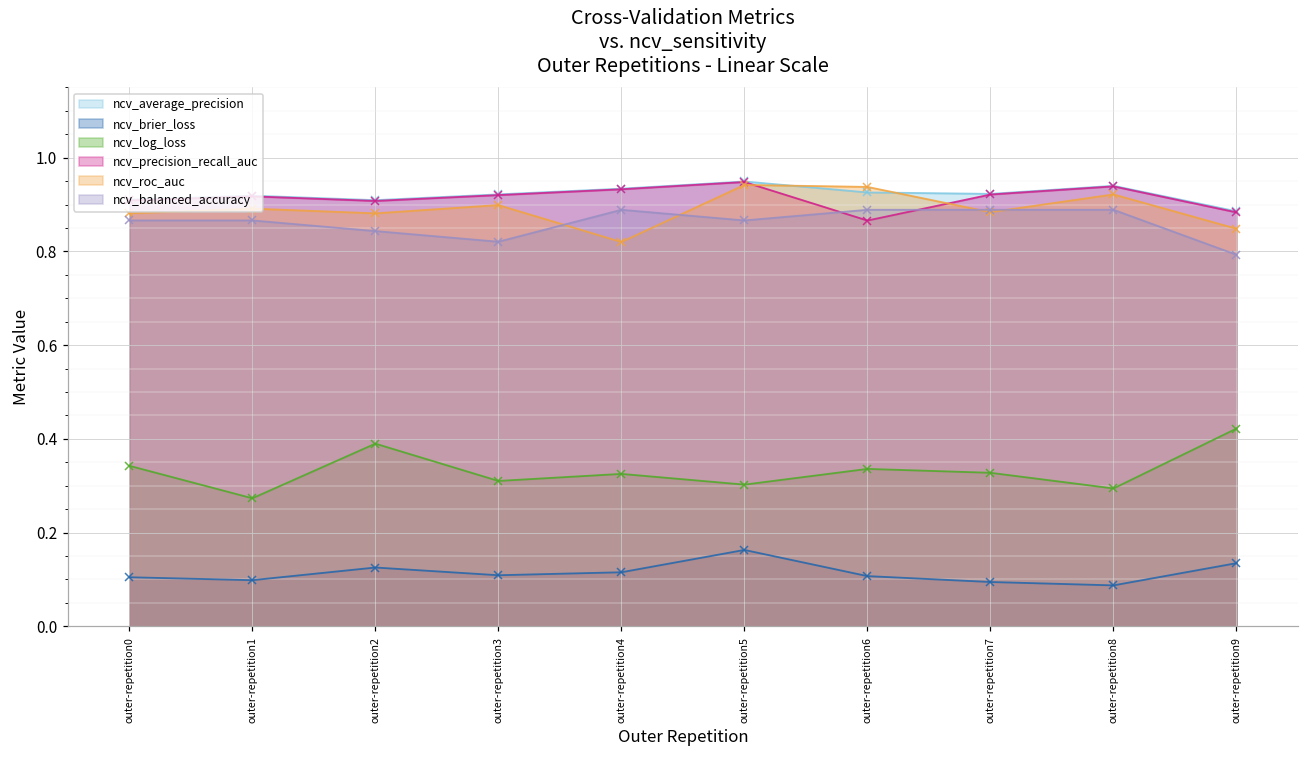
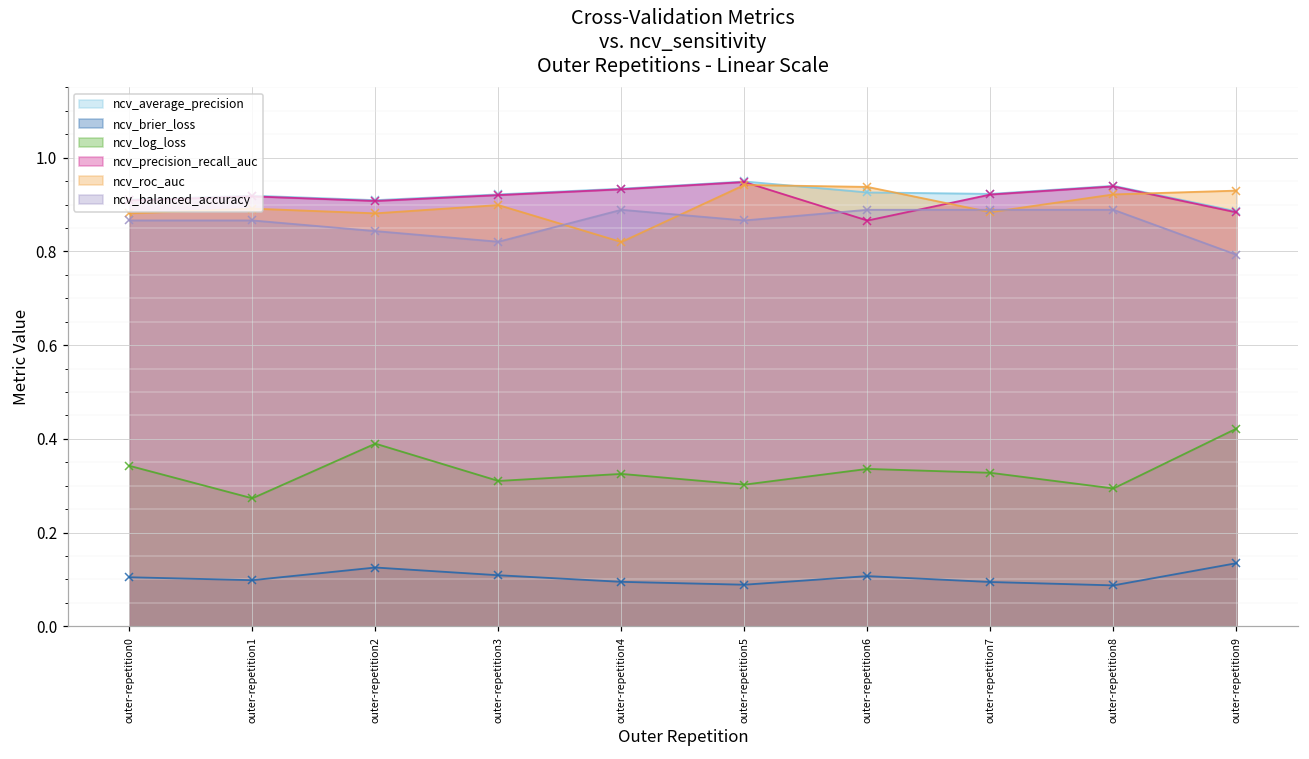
ncv_brier_loss, outer-repetition4: 0.12 -> 0.09
ncv_brier_loss, outer-repetition5: 0.16 -> 0.09
ncv_roc_auc, outer-repetition9: 0.85 -> 0.93
